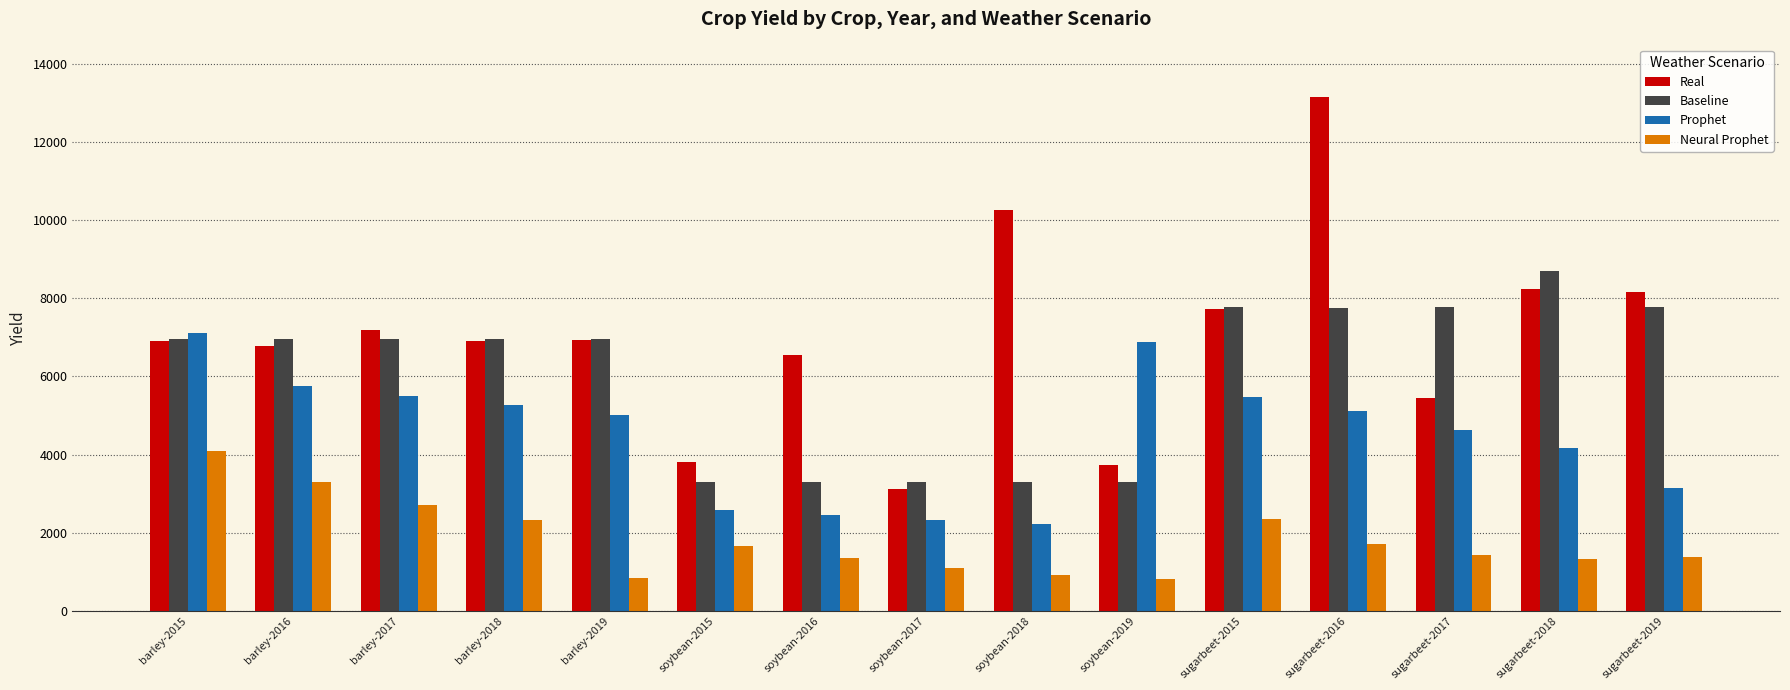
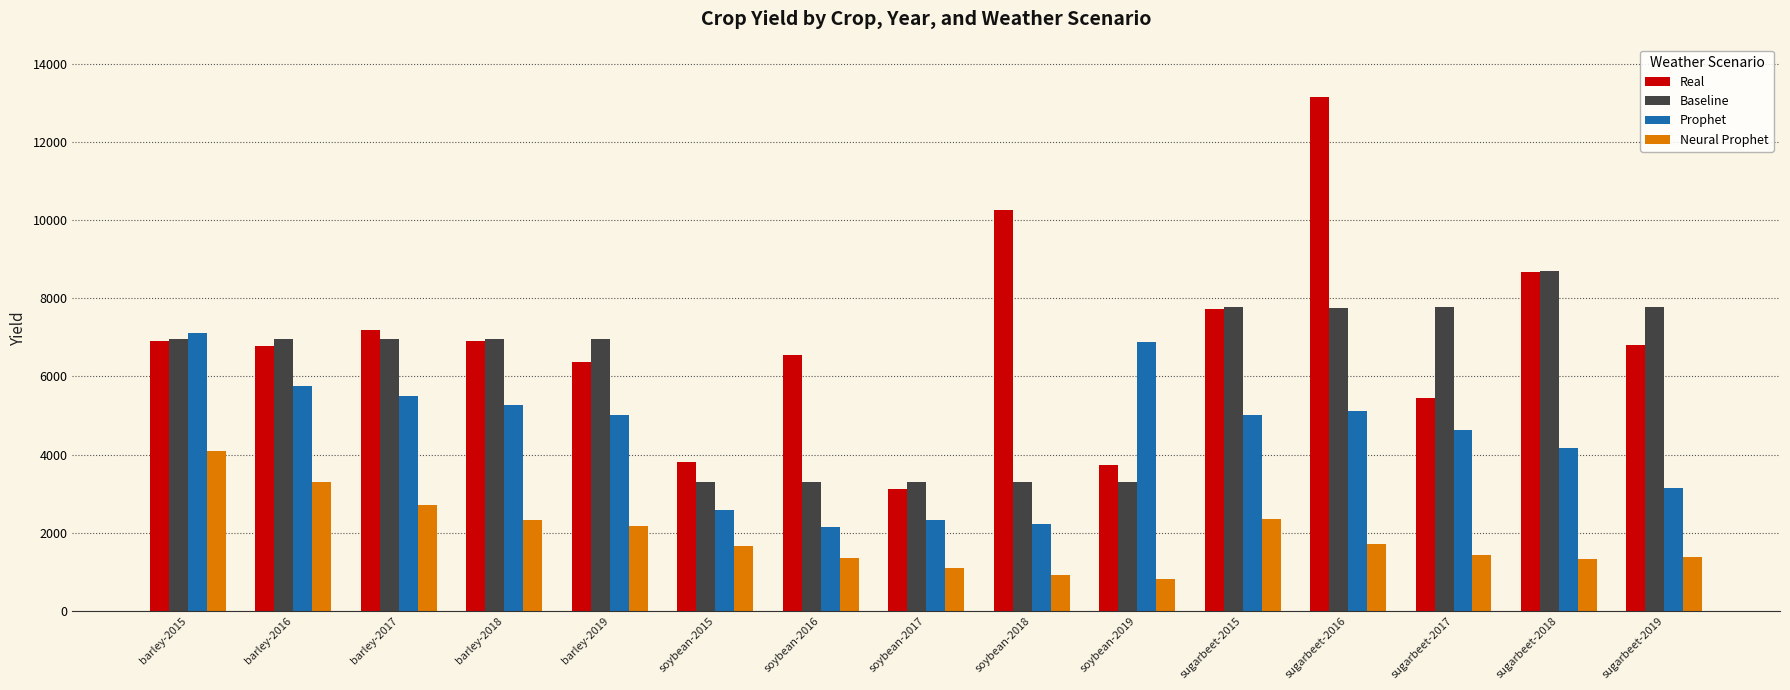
Real, barley-2019: 6900 -> 6400
Neural Prophet, barley-2019: 800 -> 2200
Prophet, soybean-2016: 2400 -> 2100
Prophet, sugarbeet-2015: 5500 -> 5000
Real, sugarbeet-2018: 8200 -> 8700
Real, sugarbeet-2019: 8200 -> 6800
